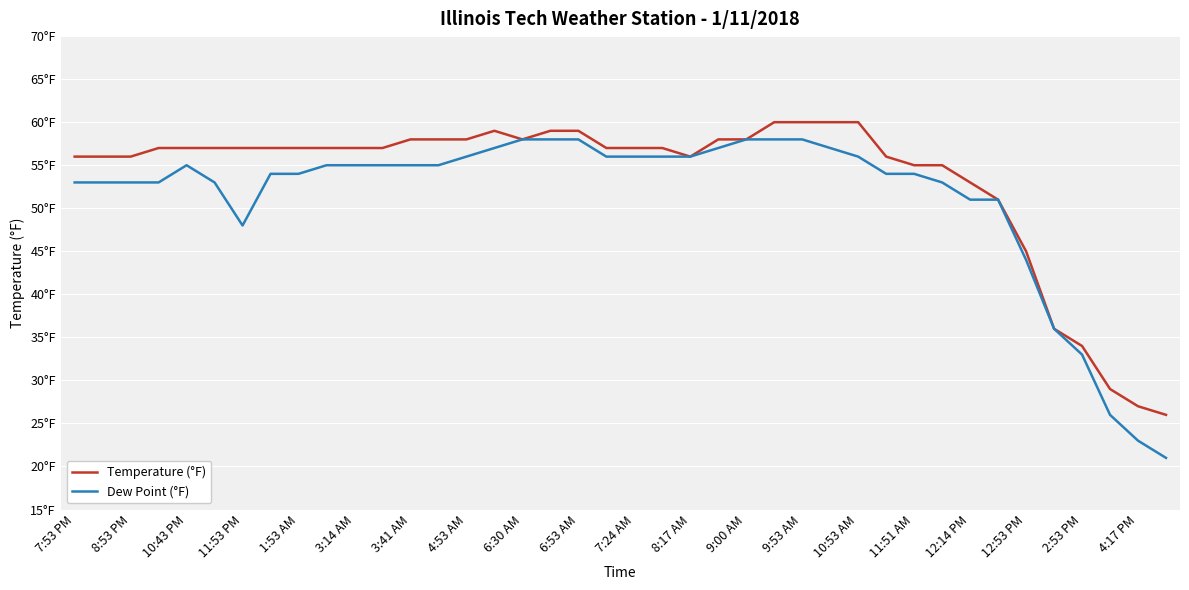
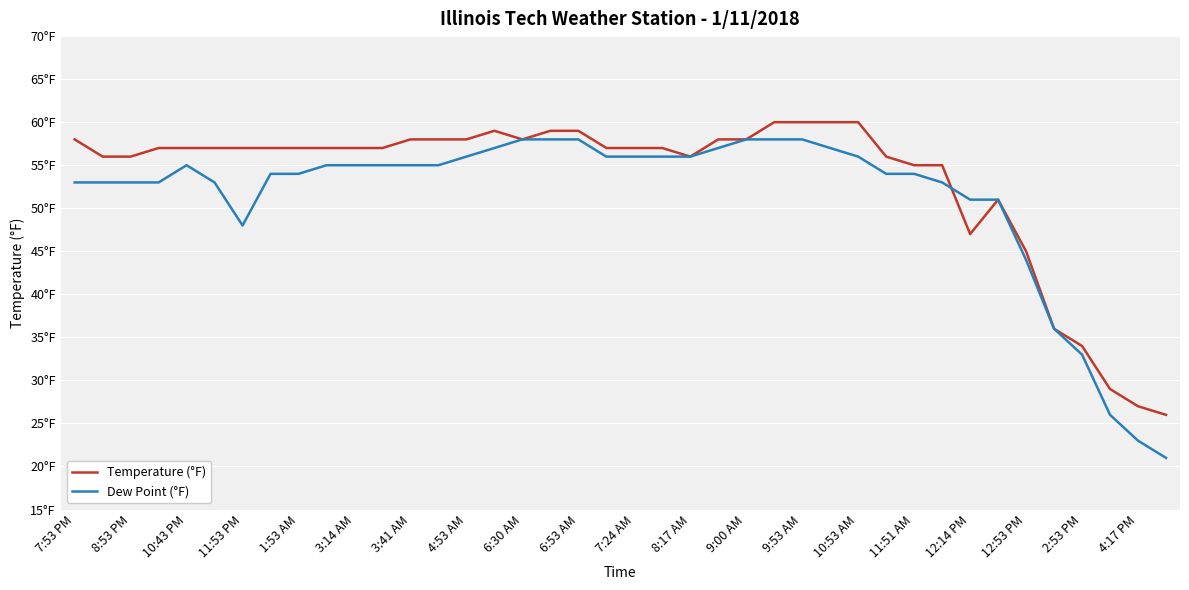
Temperature (°F), 7:53 PM: 56°F -> 58°F
Temperature (°F), 12:14 PM: 53°F -> 47°F
